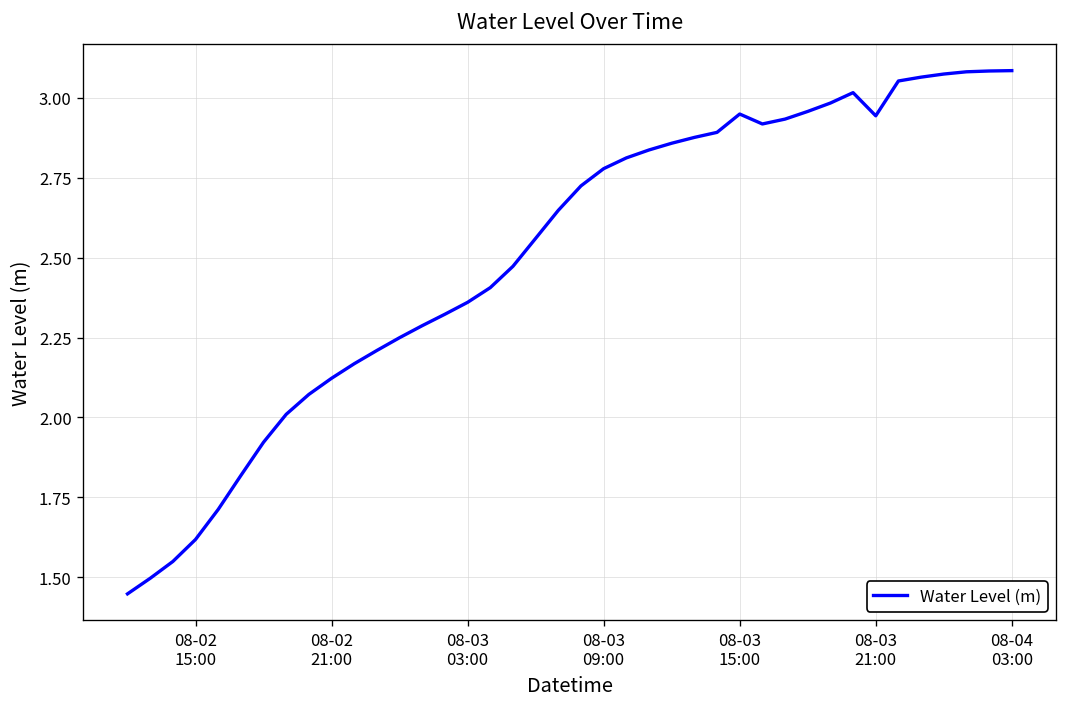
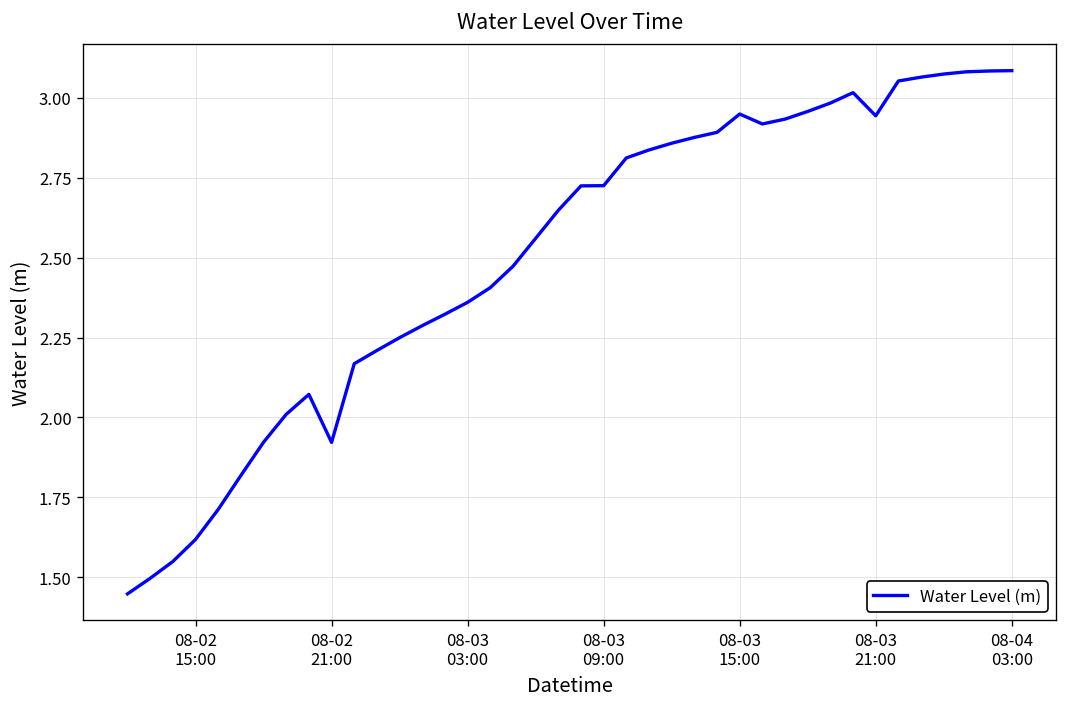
08-02 21:00: 2.12 -> 1.92
08-03 09:00: 2.78 -> 2.73
